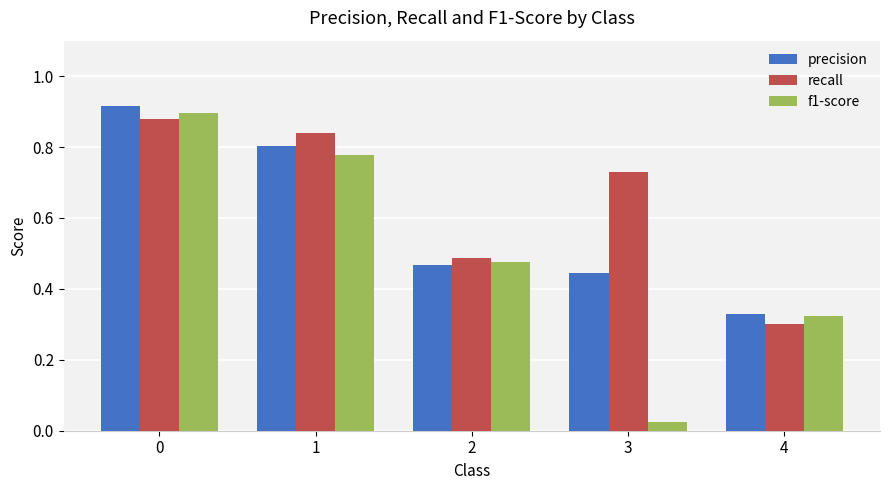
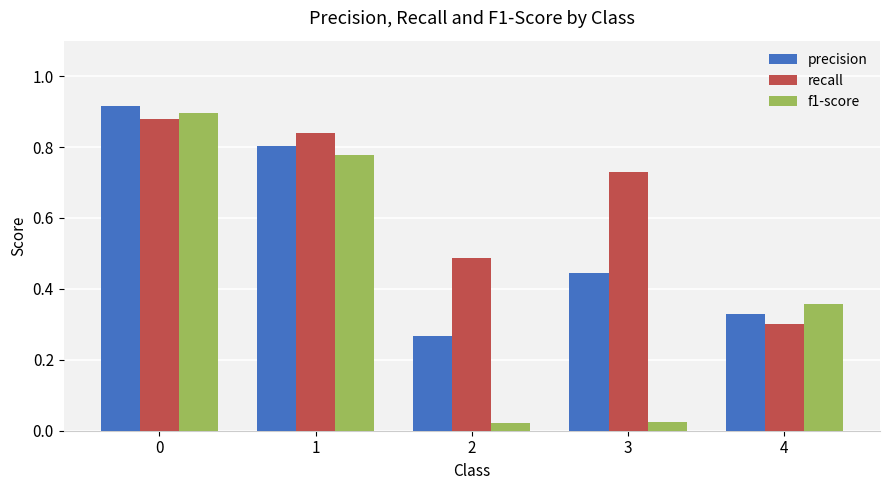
precision, 2: 0.47 -> 0.27
f1-score, 2: 0.48 -> 0.02
f1-score, 4: 0.32 -> 0.36
